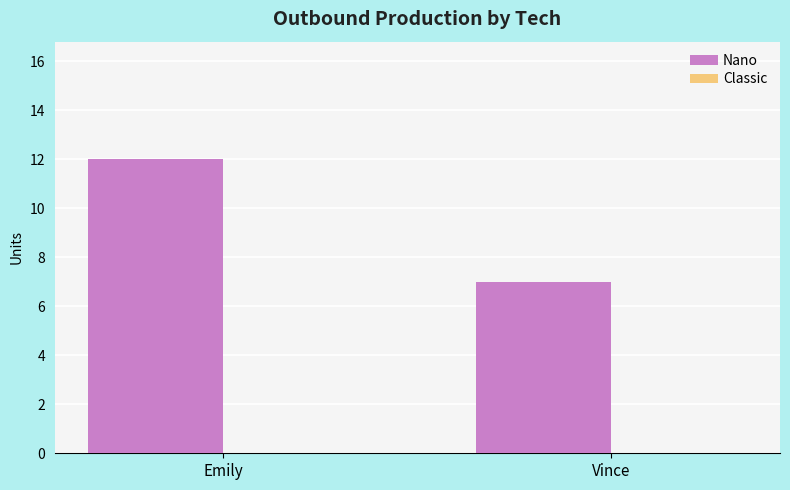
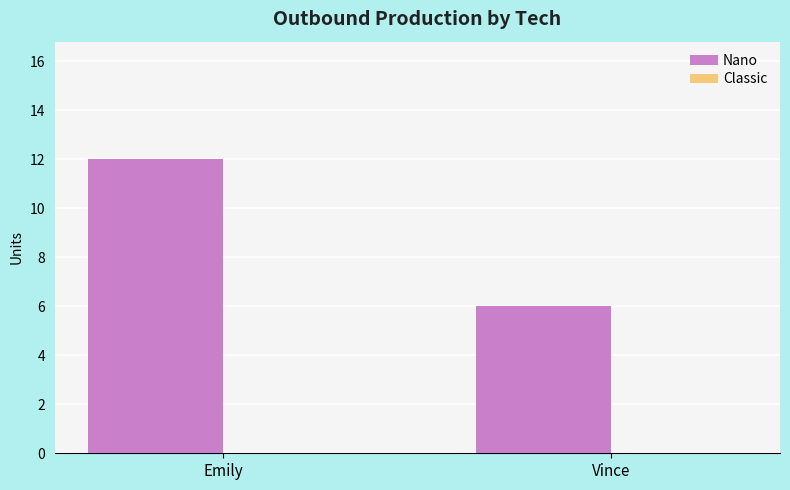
Nano, Vince: 7 -> 6
